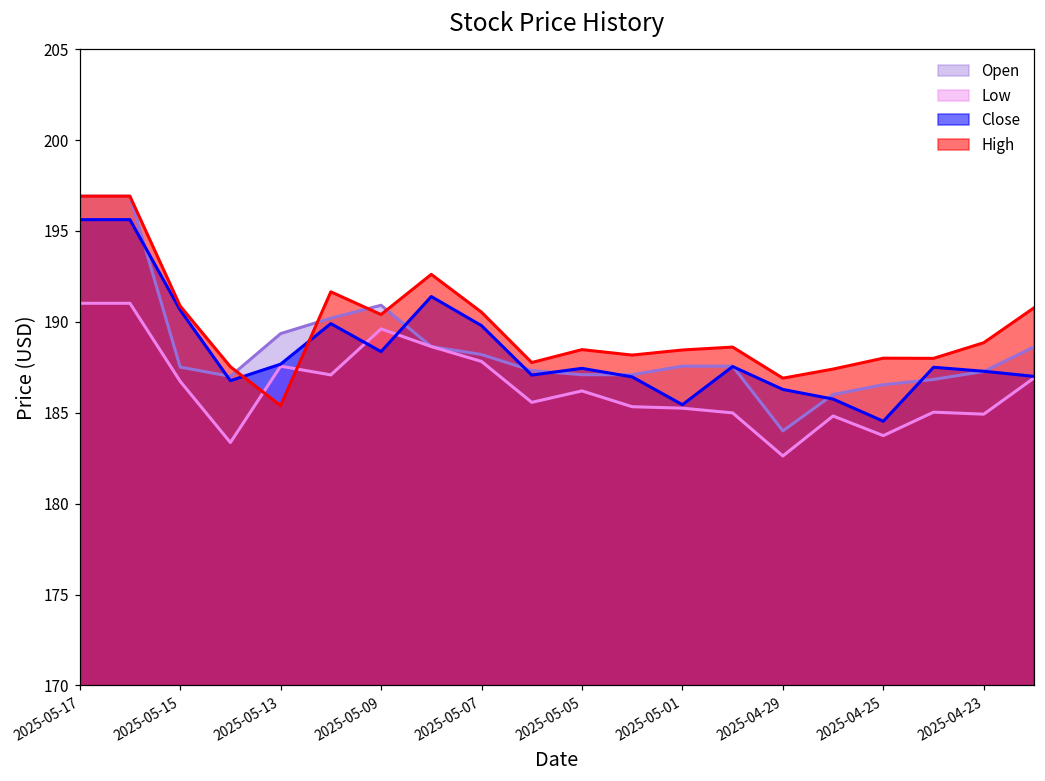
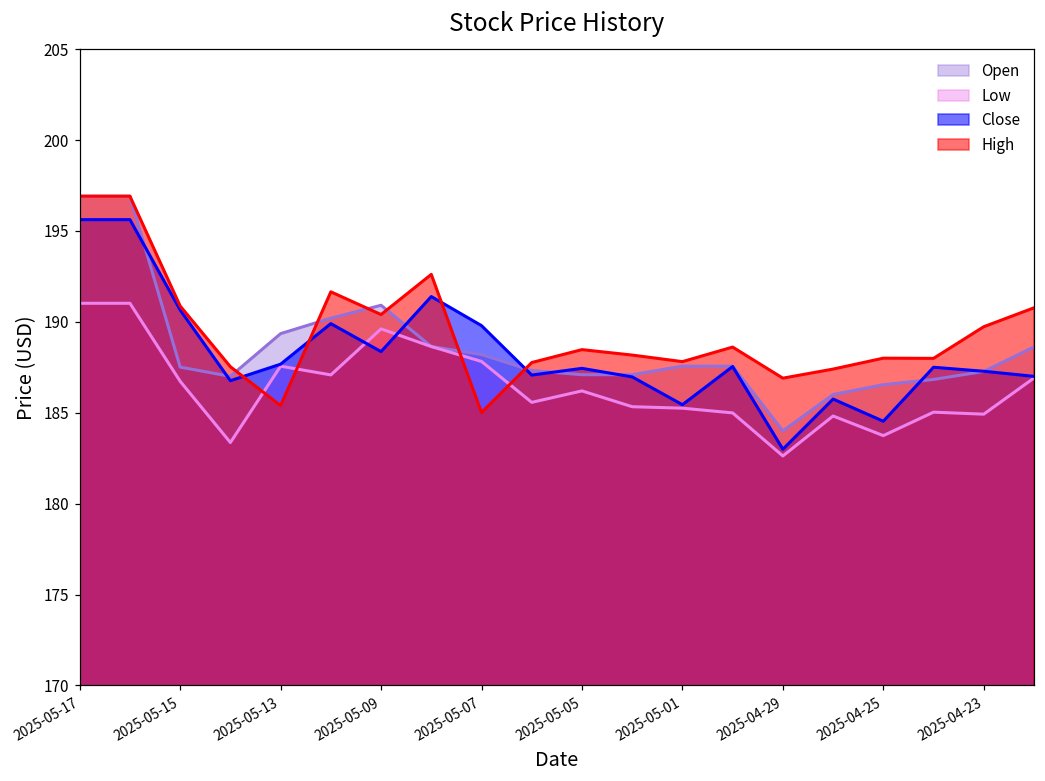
High, 2025-05-07: 190.5 -> 185.0
High, 2025-05-01: 188.5 -> 187.8
Close, 2025-04-29: 186.3 -> 183.0
High, 2025-04-23: 188.9 -> 189.7
